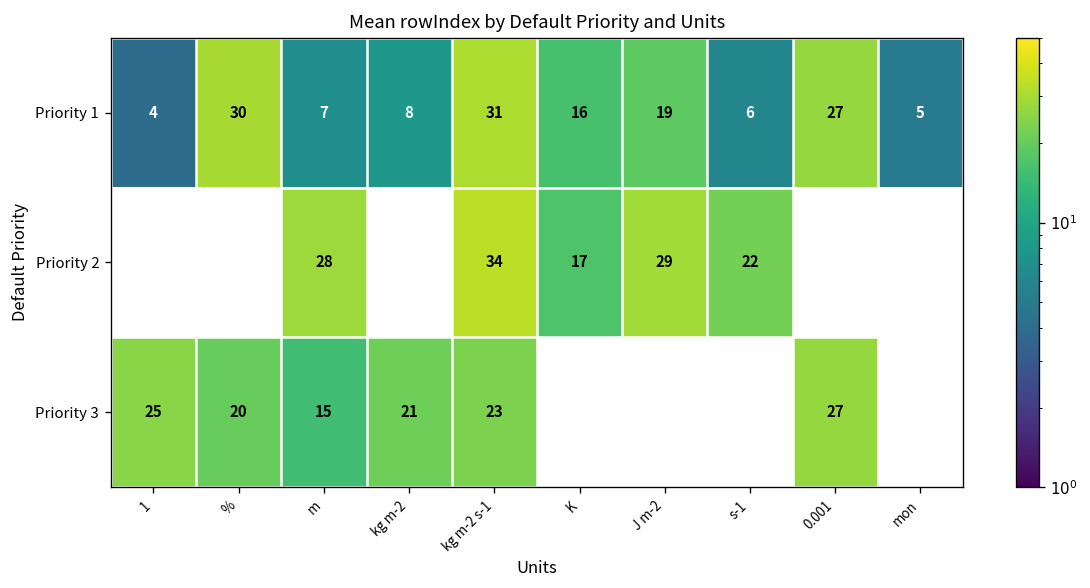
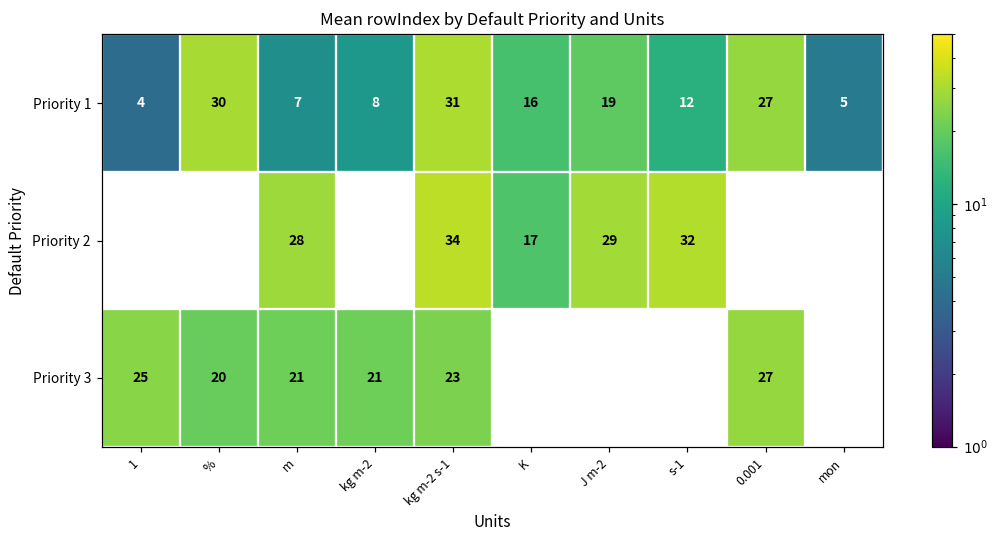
Priority 1, s-1: 6 -> 12
Priority 2, s-1: 22 -> 32
Priority 3, m: 15 -> 21
